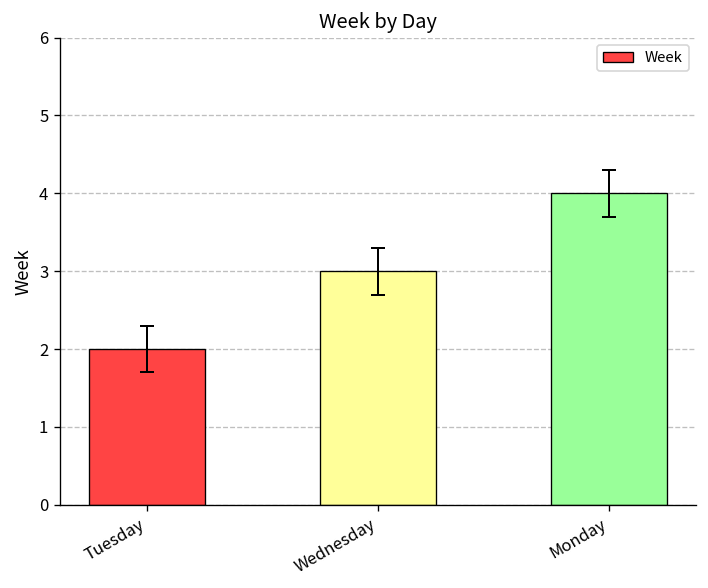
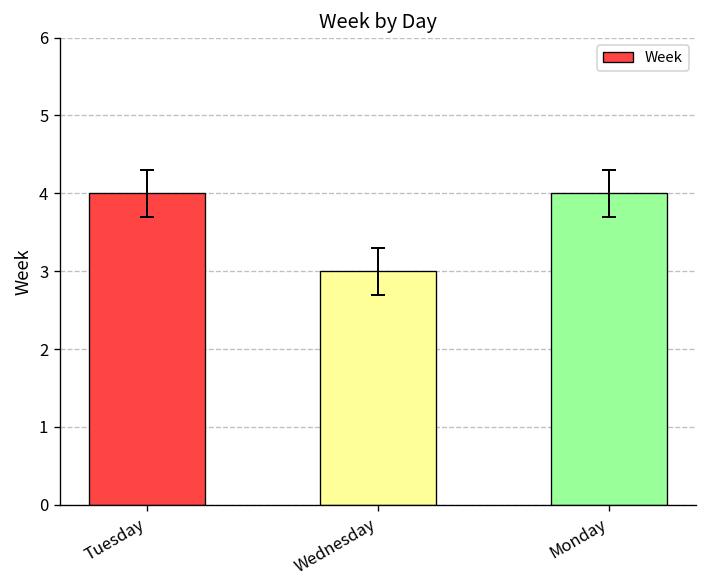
Week, Tuesday: 2 -> 4
